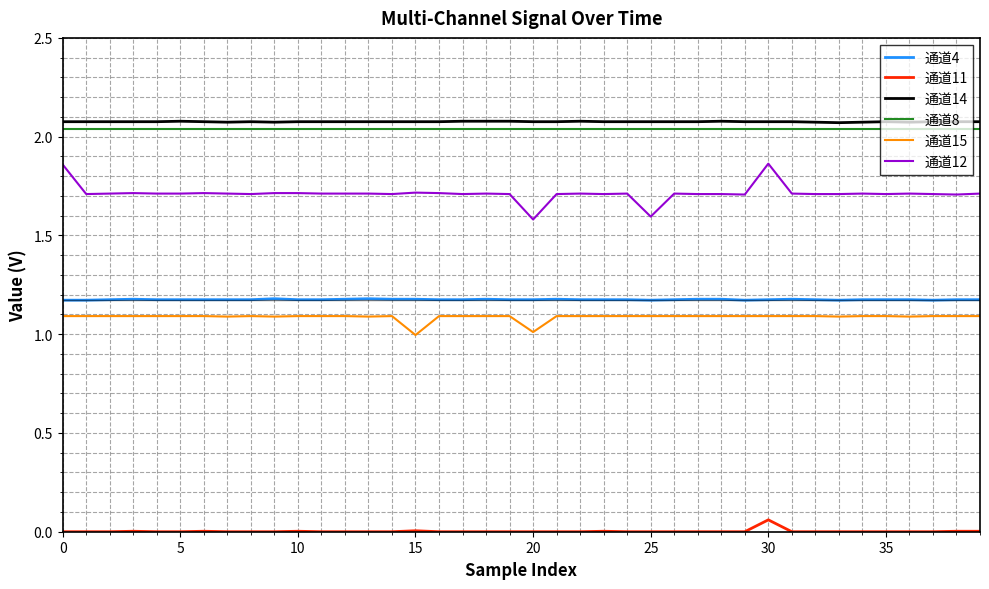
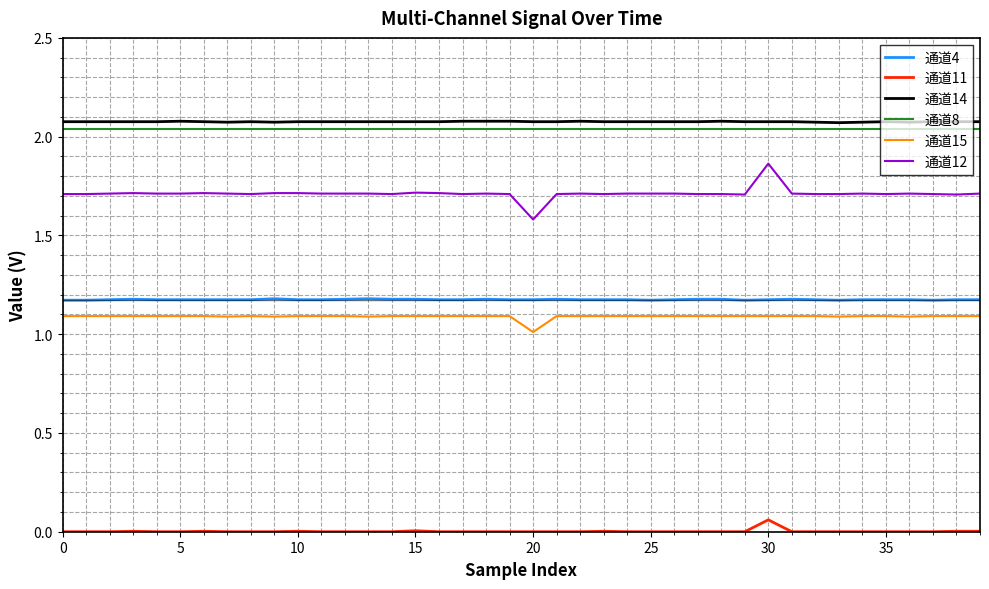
通道12, 0: 1.86 -> 1.71
通道15, 15: 1.00 -> 1.09
通道12, 25: 1.60 -> 1.71
